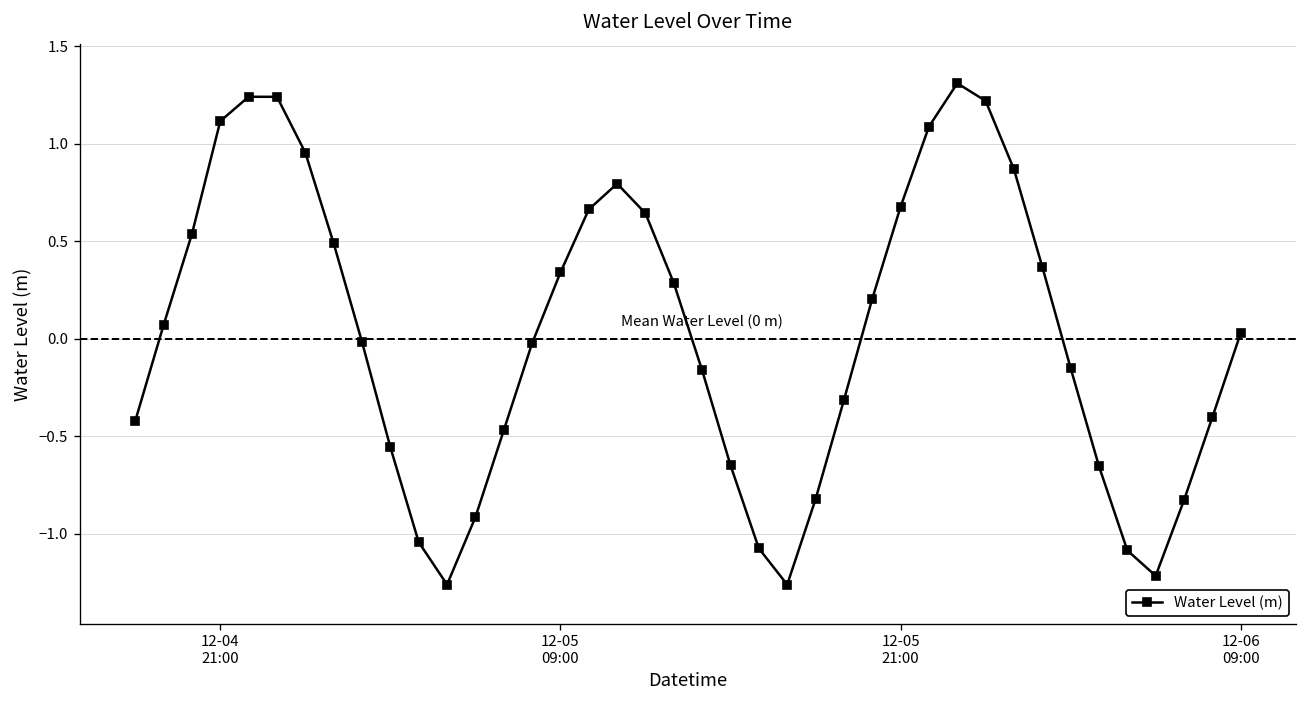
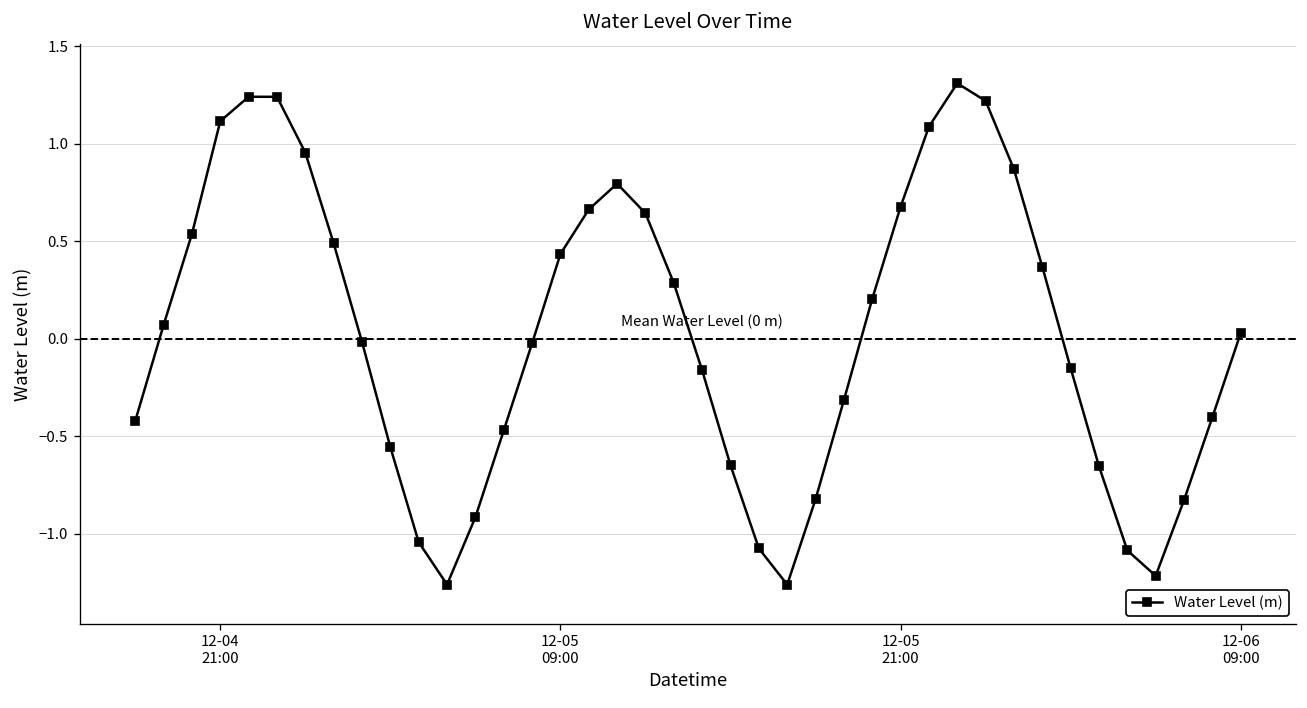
12-05 09:00: 0.34 -> 0.43
